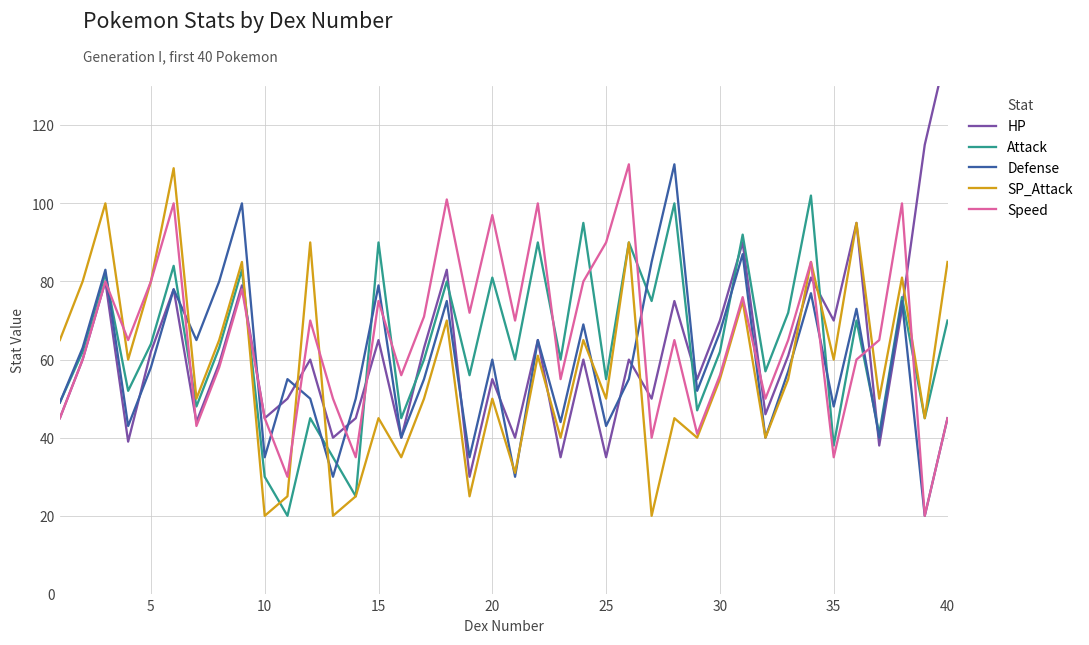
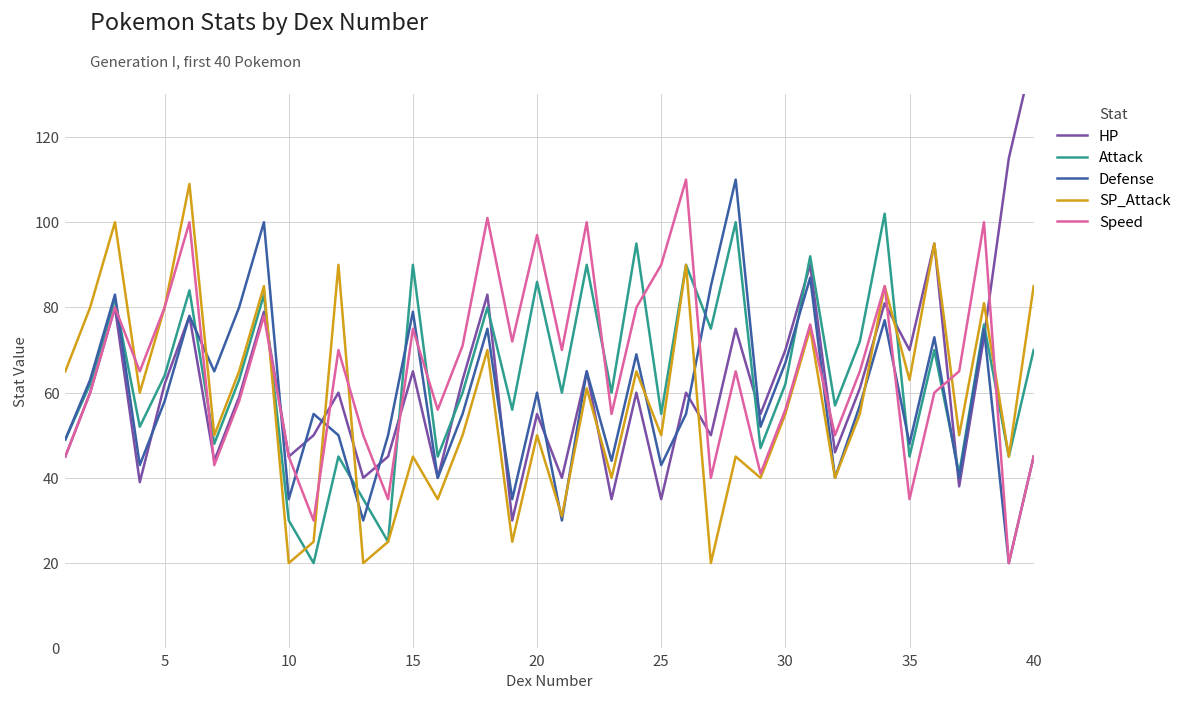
Attack, 20: 81 -> 86
Attack, 35: 38 -> 45
SP_Attack, 35: 60 -> 63
